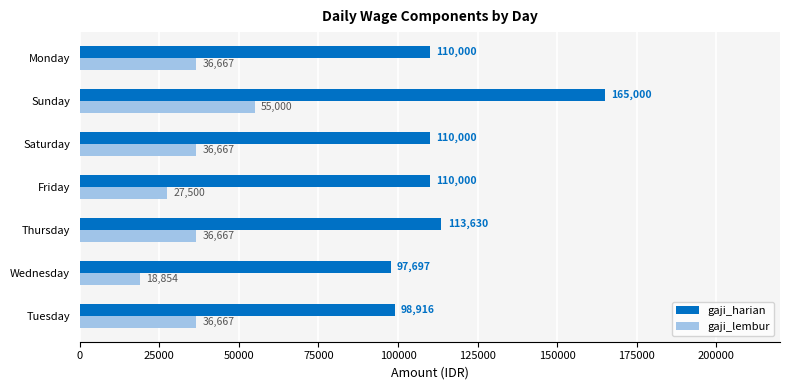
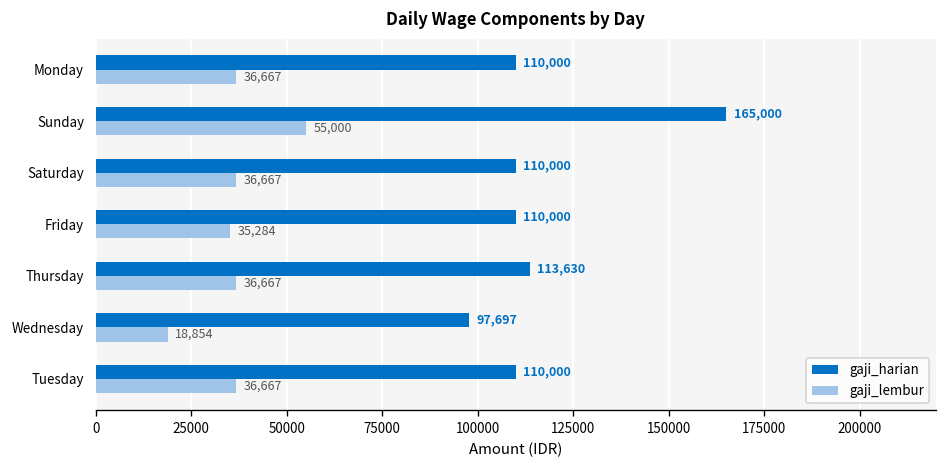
gaji_lembur, Friday: 27,500 -> 35,284
gaji_harian, Tuesday: 98,916 -> 110,000
